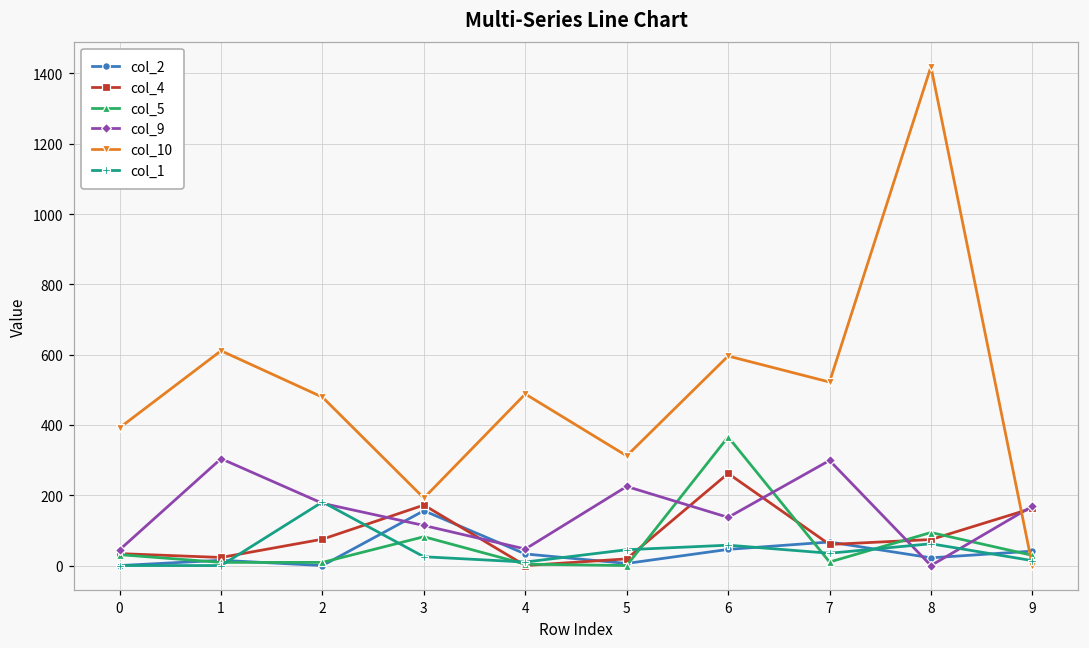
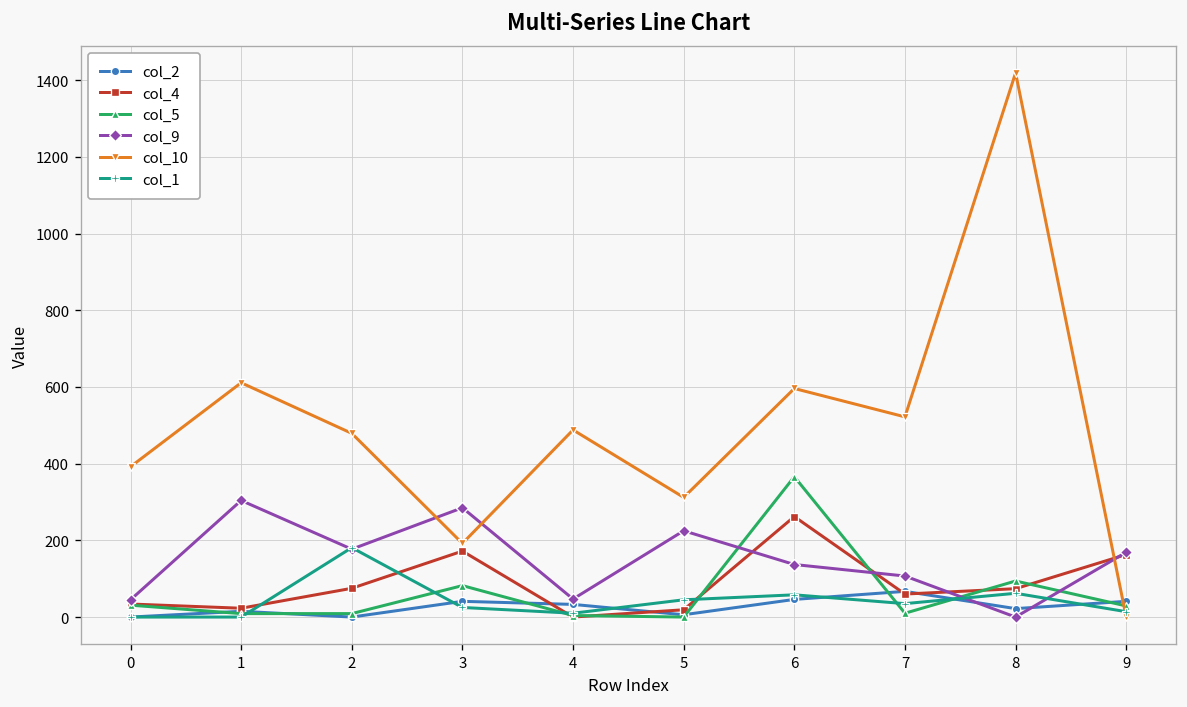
col_2, 3: 160 -> 40
col_9, 3: 110 -> 290
col_9, 7: 300 -> 110
